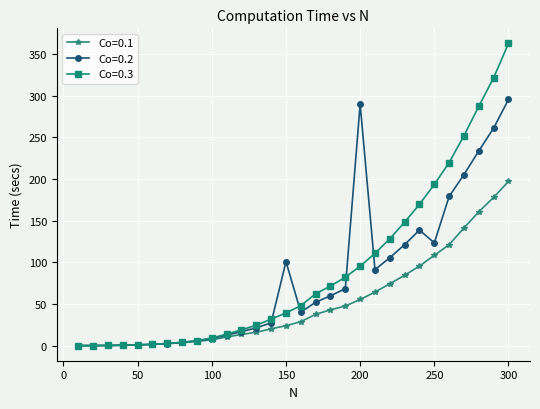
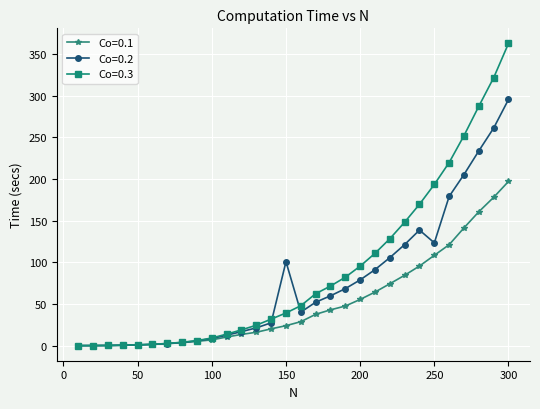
Co=0.2, 200: 290 -> 80
